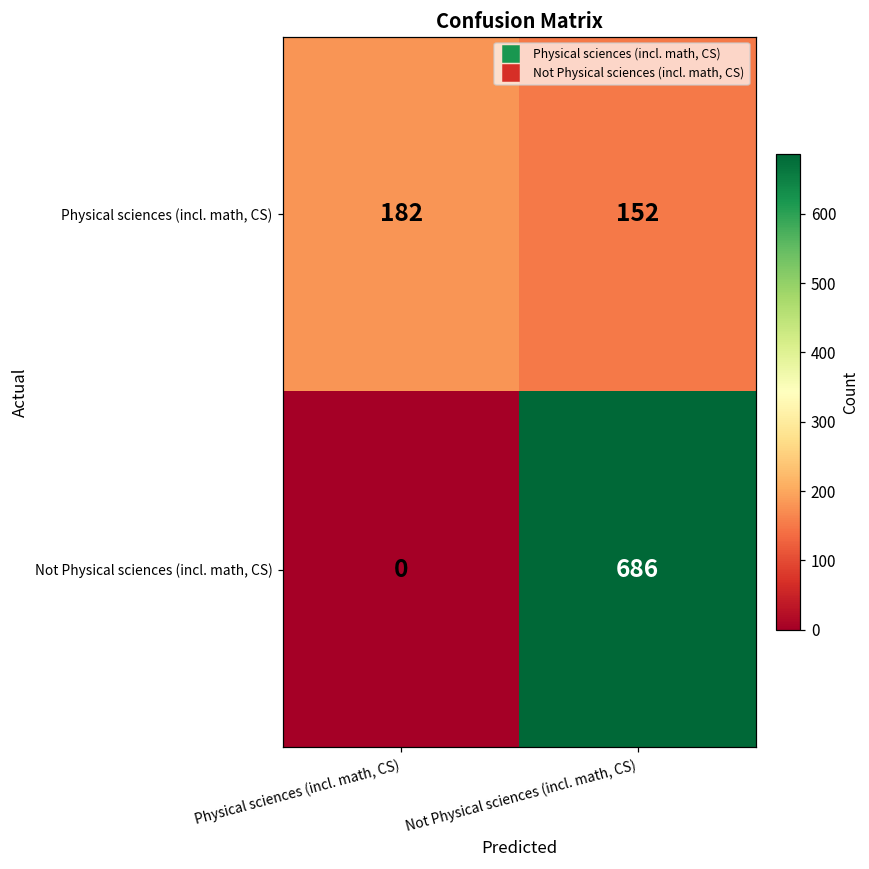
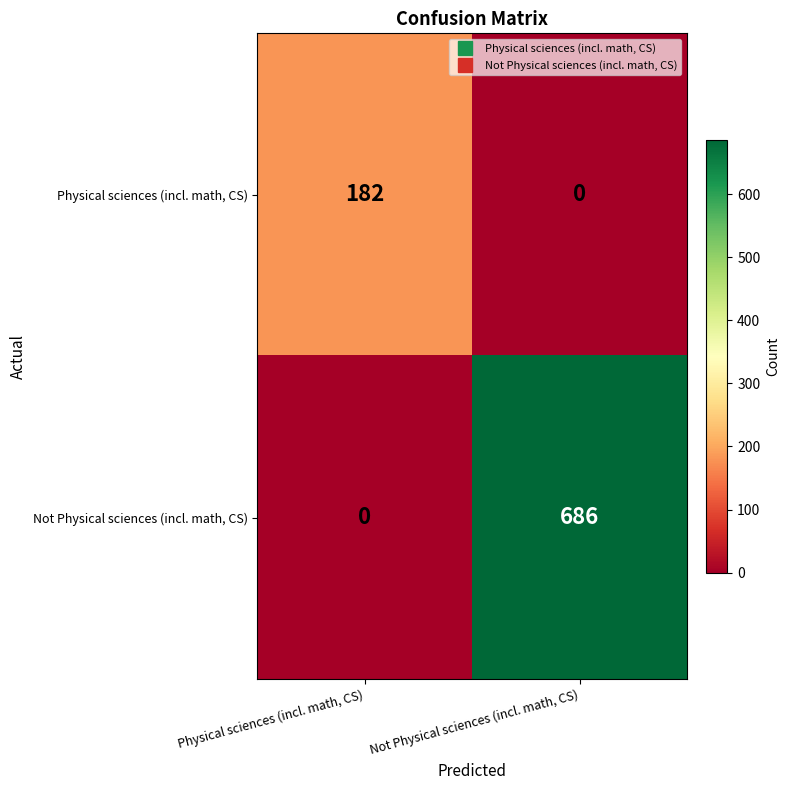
Physical sciences (incl. math, CS), Not Physical sciences (incl. math, CS): 152 -> 0
